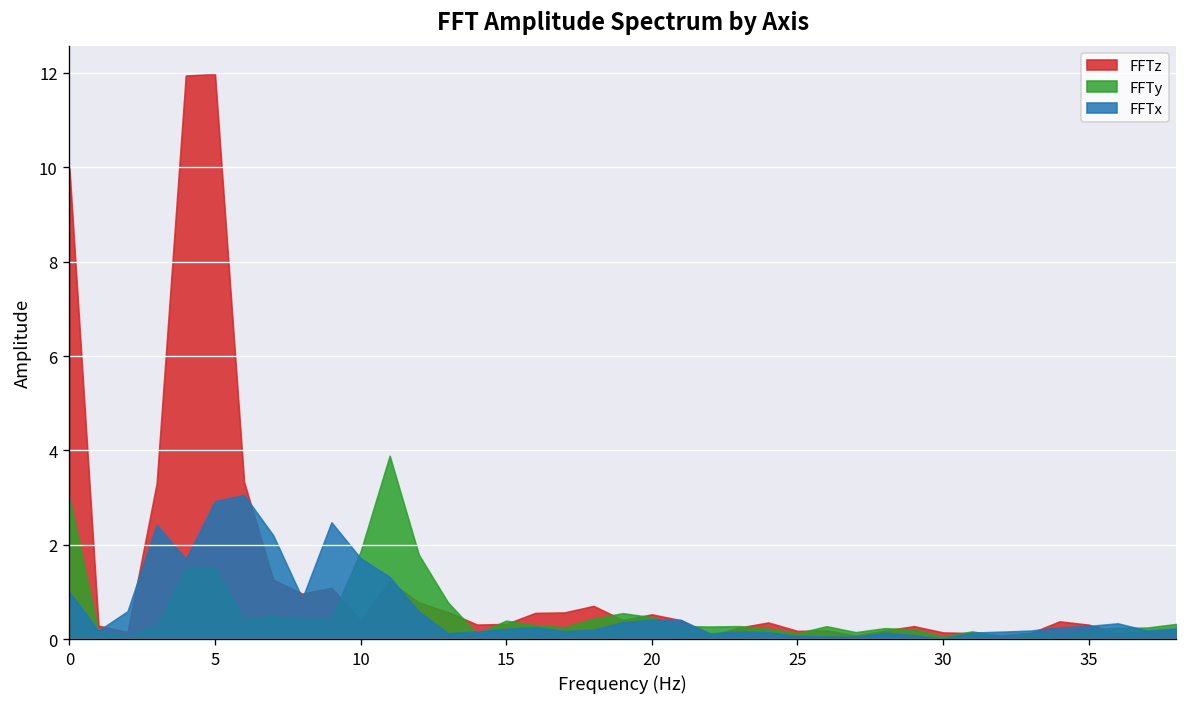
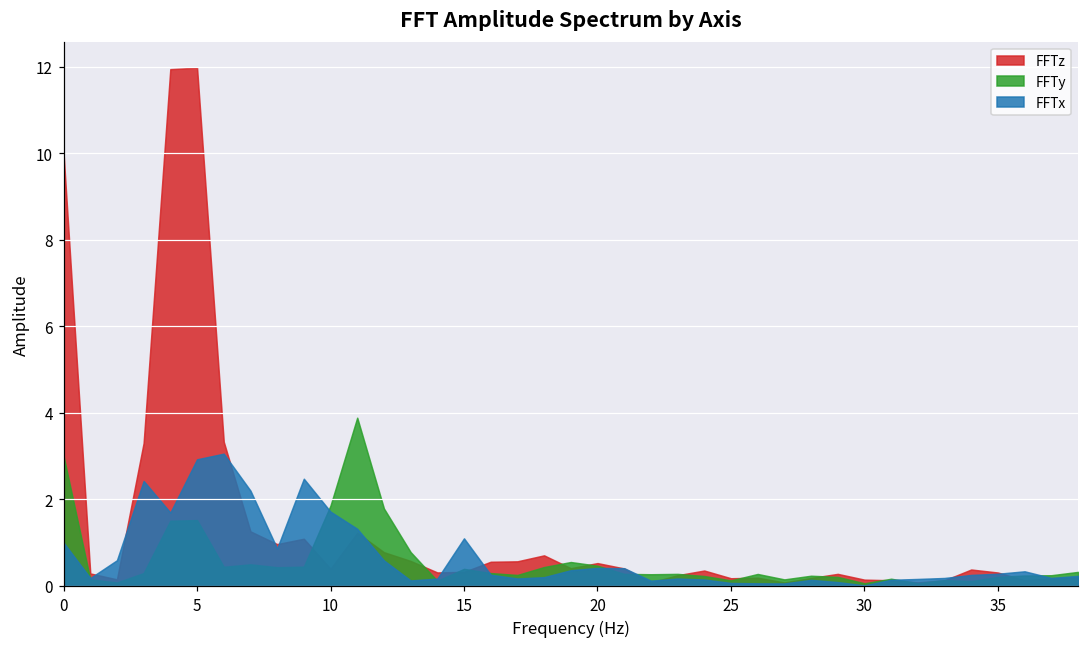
FFTx, 15: 0.2 -> 1.1
